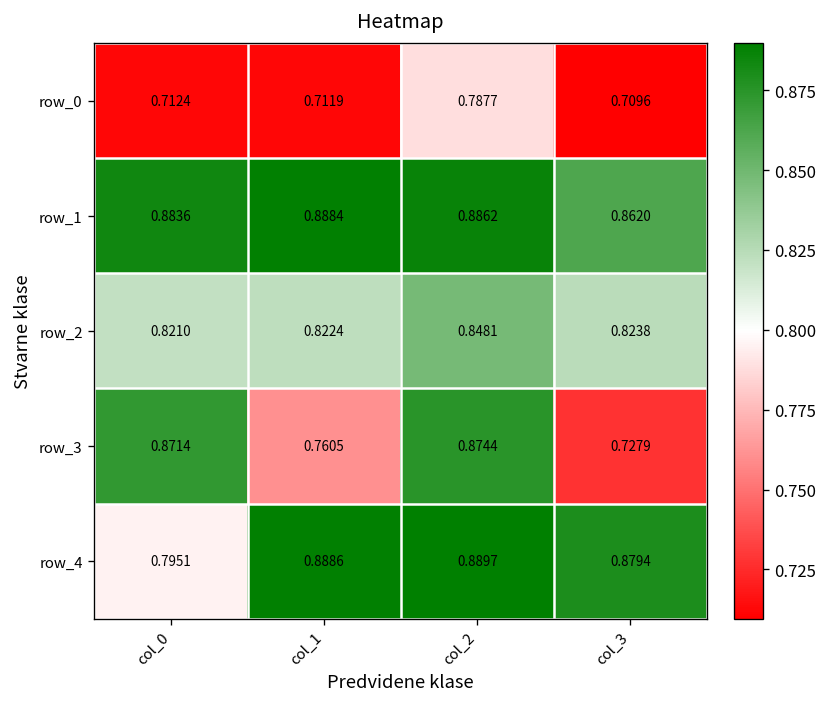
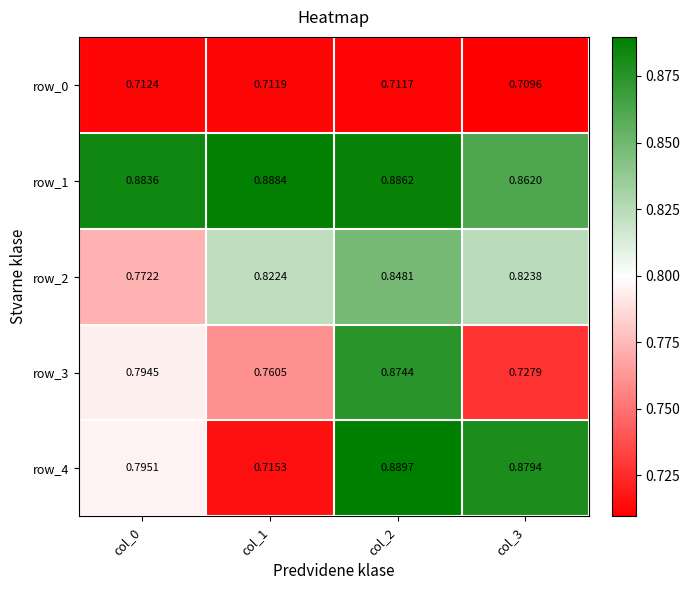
row_0, col_2: 0.7877 -> 0.7117
row_2, col_0: 0.8210 -> 0.7722
row_3, col_0: 0.8714 -> 0.7945
row_4, col_1: 0.8886 -> 0.7153
